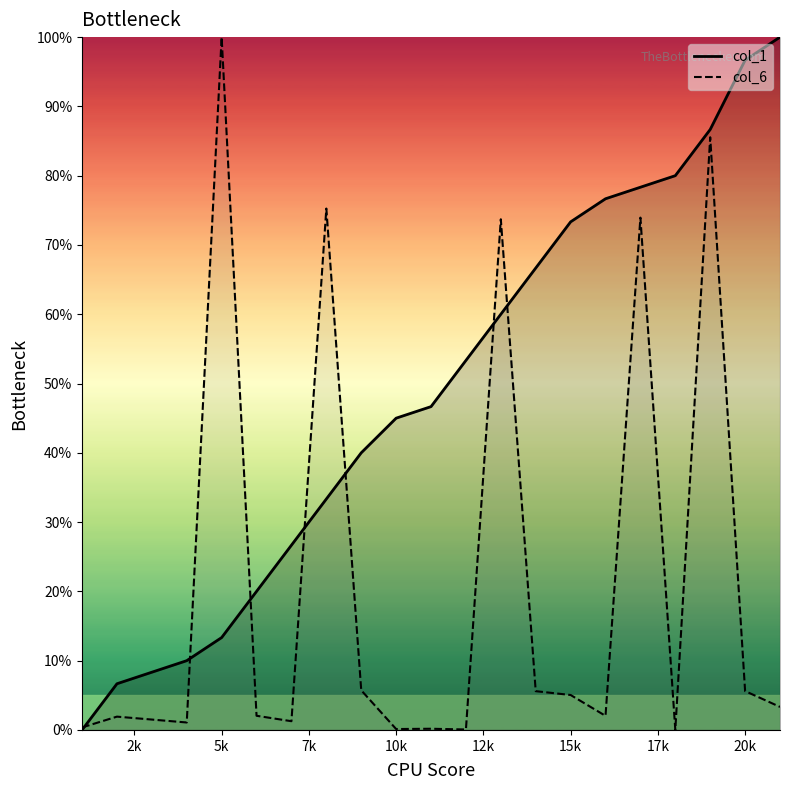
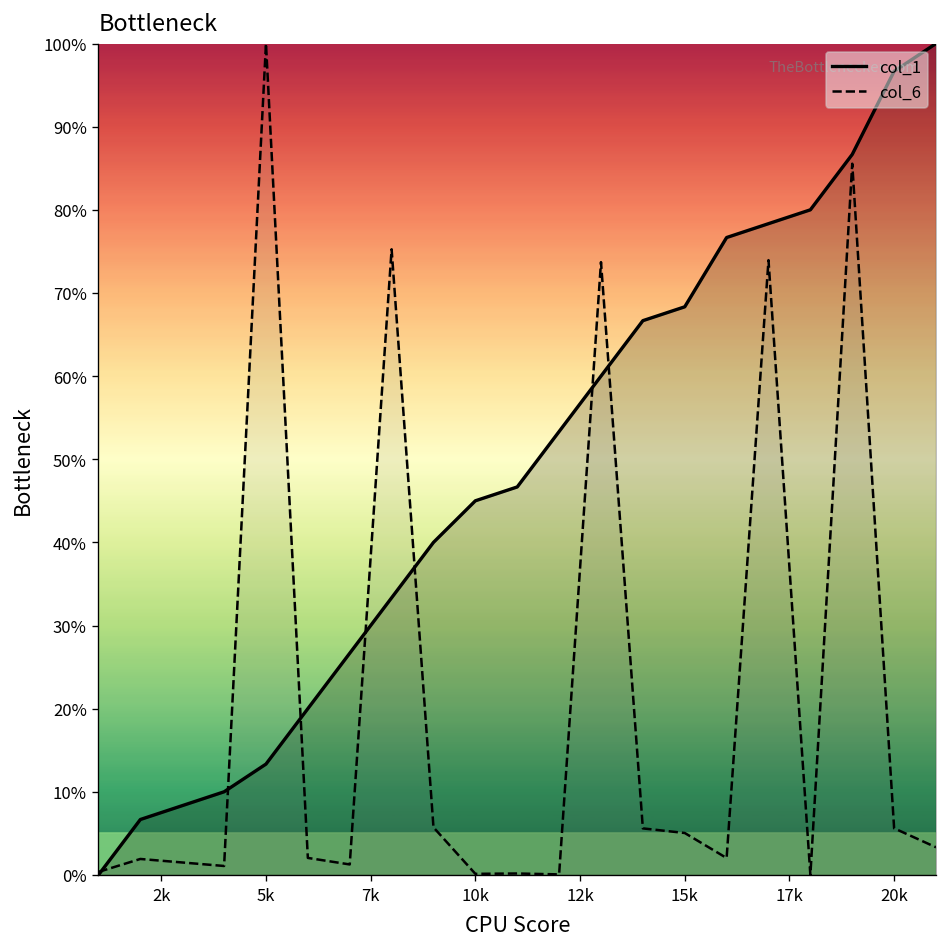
col_1, 15k: 73% -> 68%
